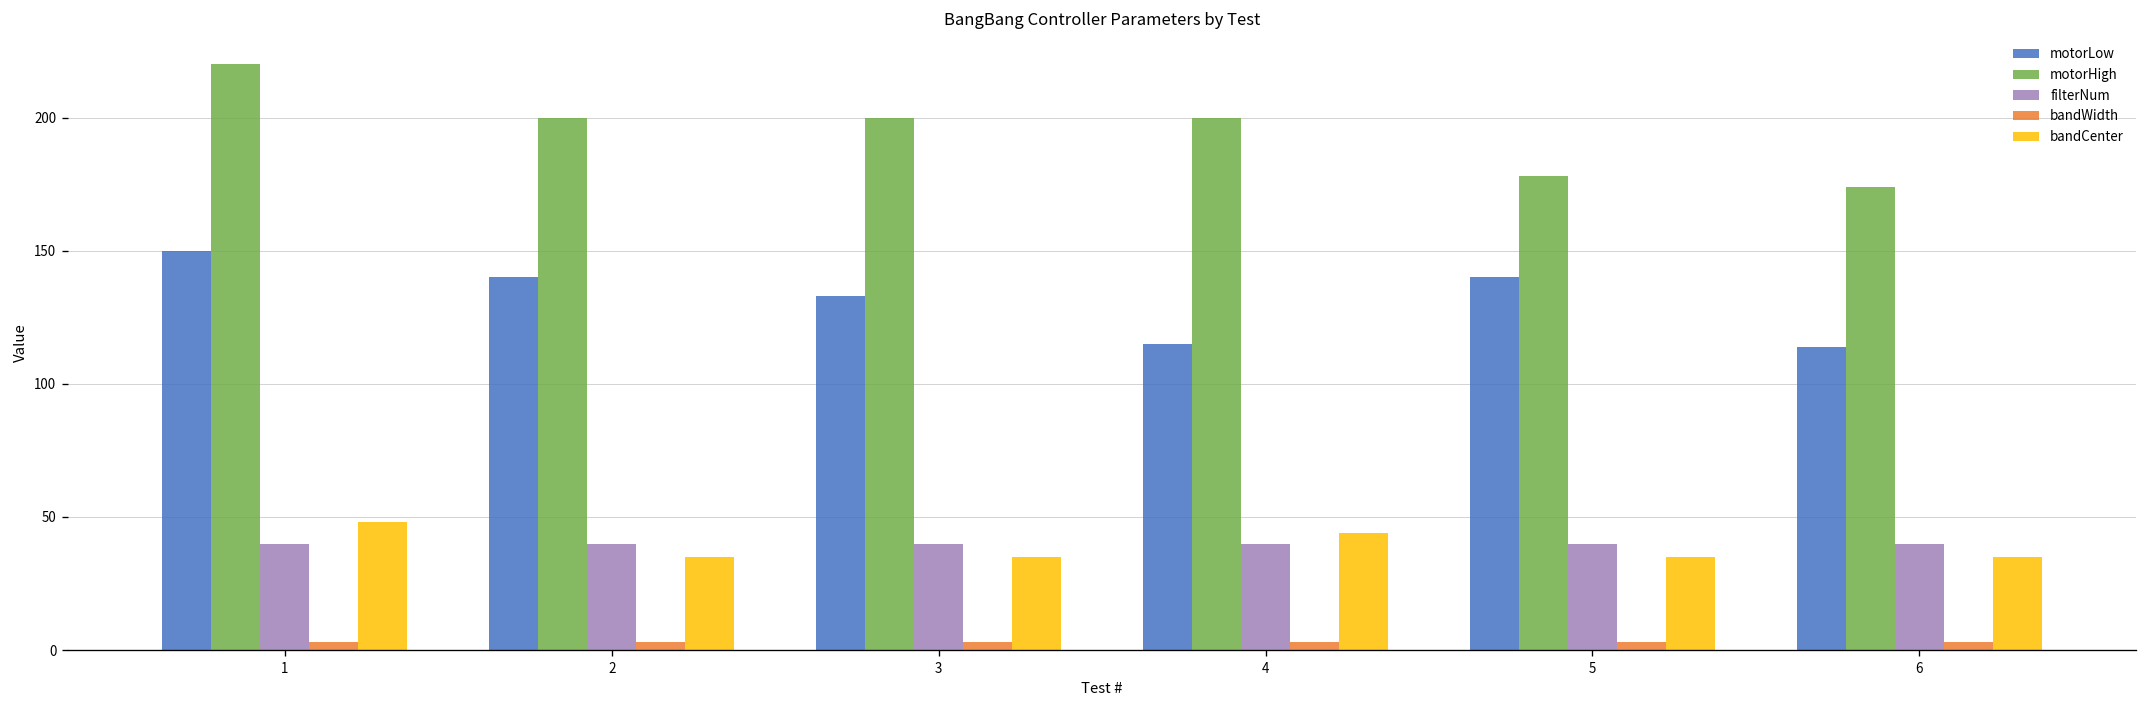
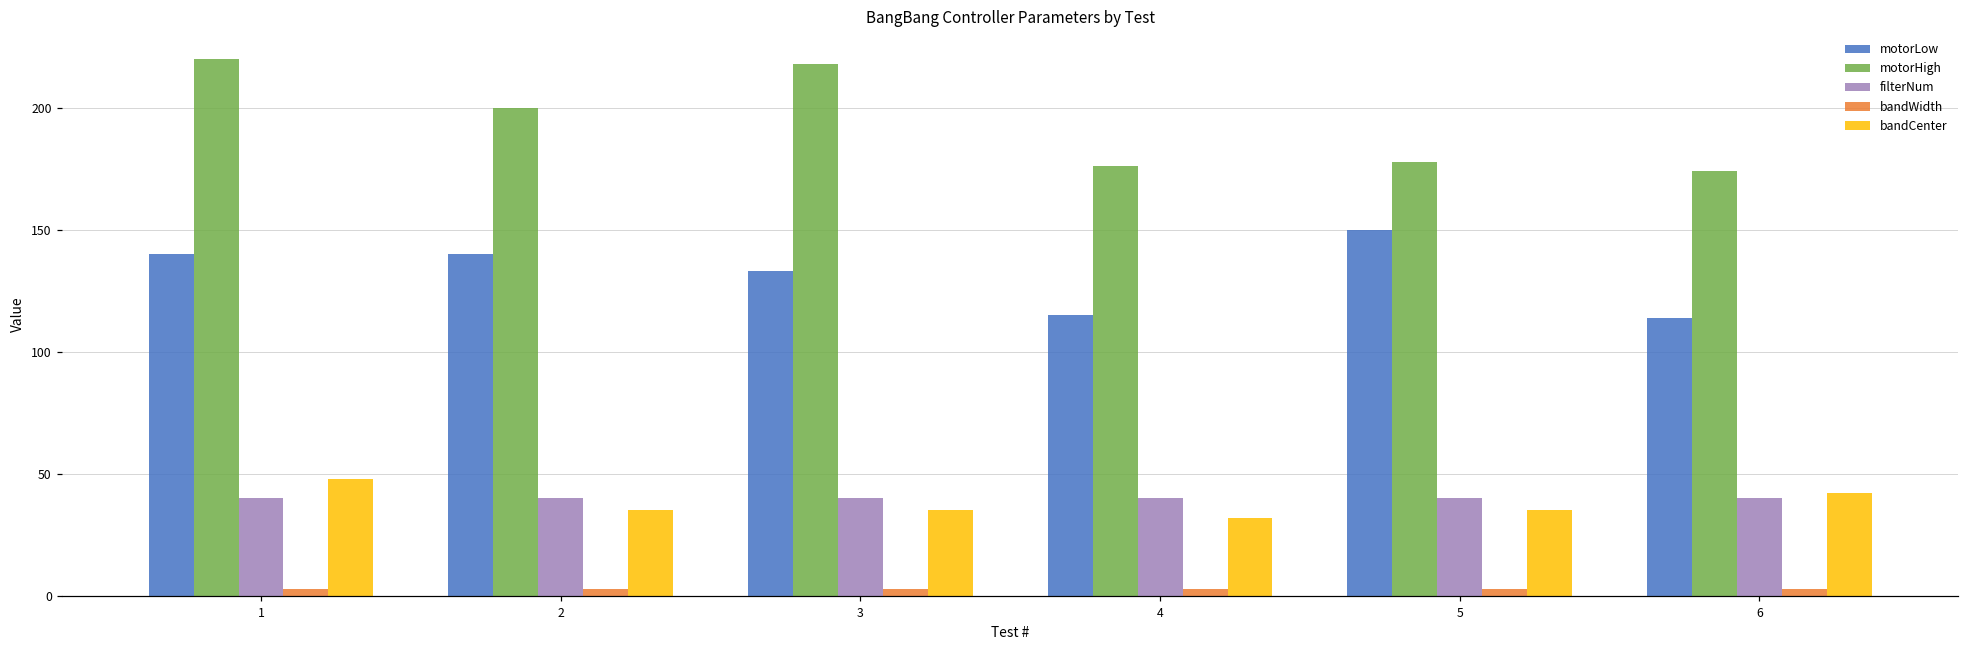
motorLow, 1: 150 -> 140
motorHigh, 3: 200 -> 218
motorHigh, 4: 200 -> 176
bandCenter, 4: 44 -> 32
motorLow, 5: 140 -> 150
bandCenter, 6: 35 -> 42
